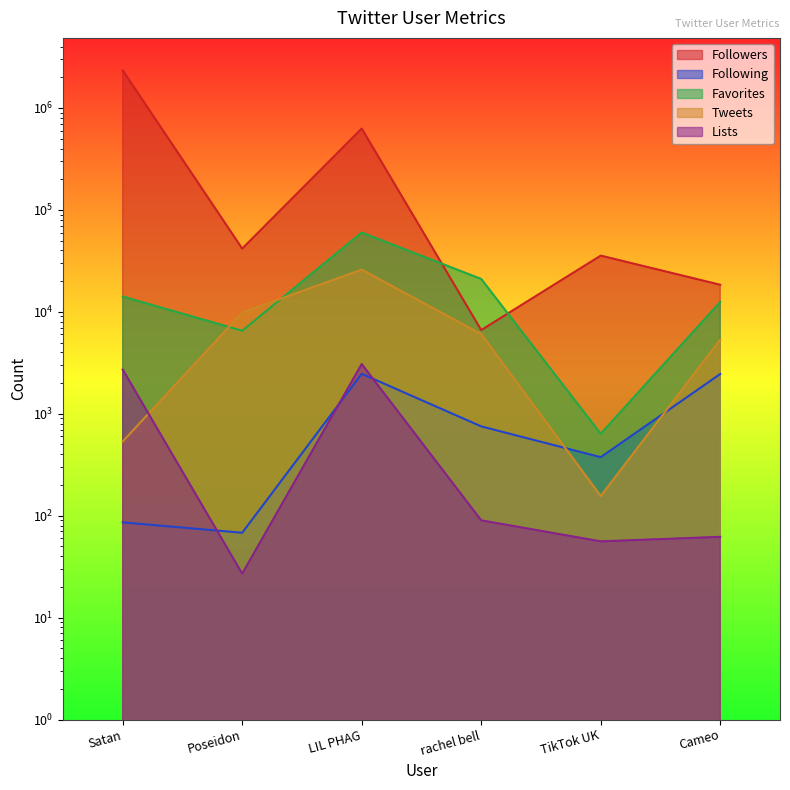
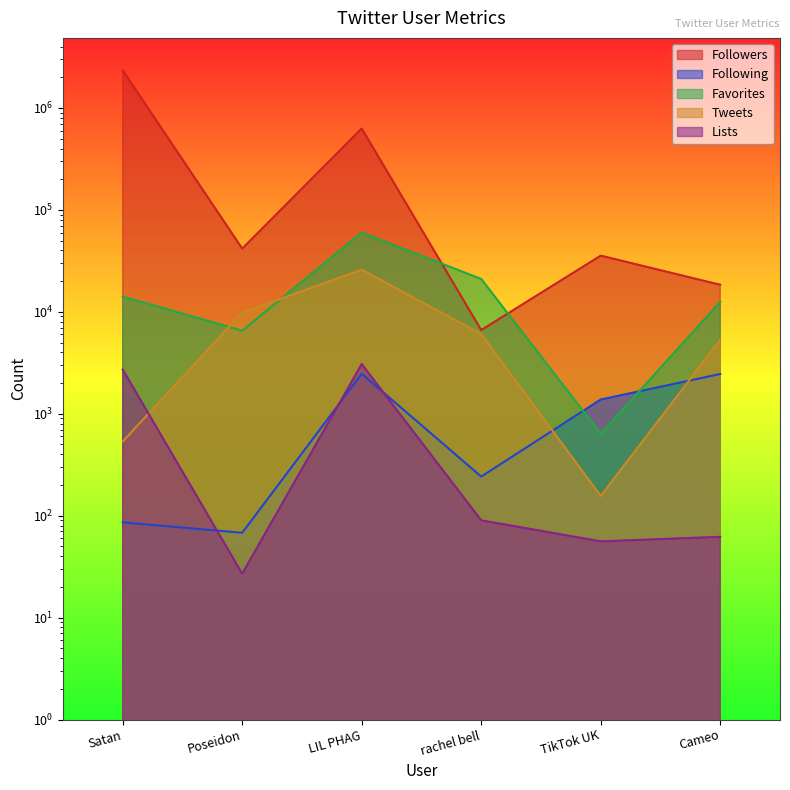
Following, rachel bell: 800 -> 240
Following, TikTok UK: 380 -> 1400
